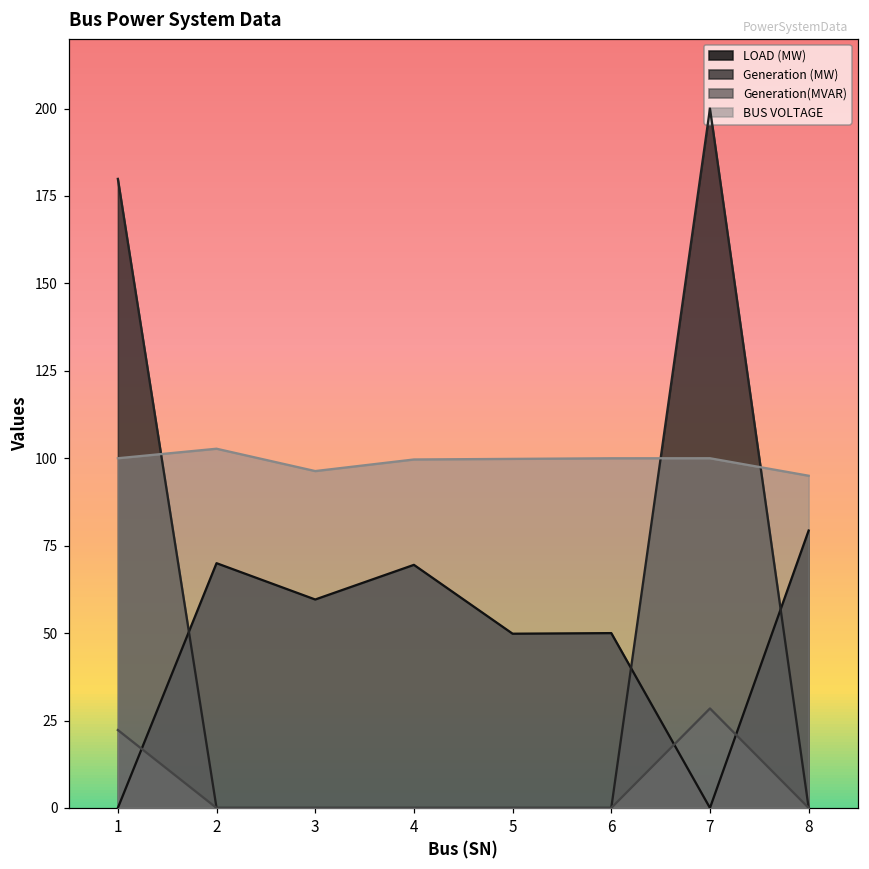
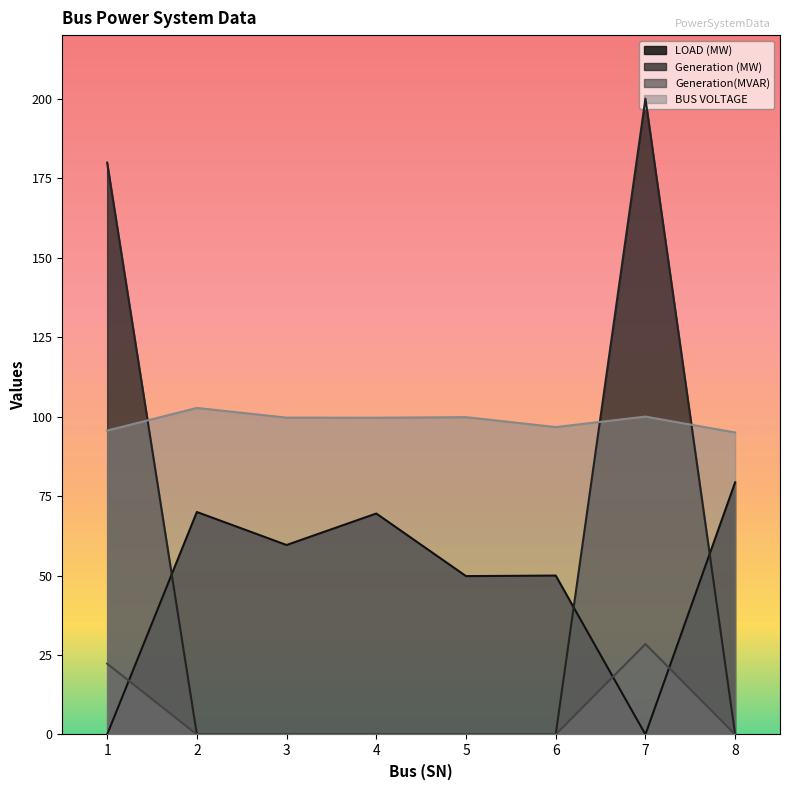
BUS VOLTAGE, 1: 100 -> 96
BUS VOLTAGE, 3: 96 -> 100
BUS VOLTAGE, 6: 100 -> 97
